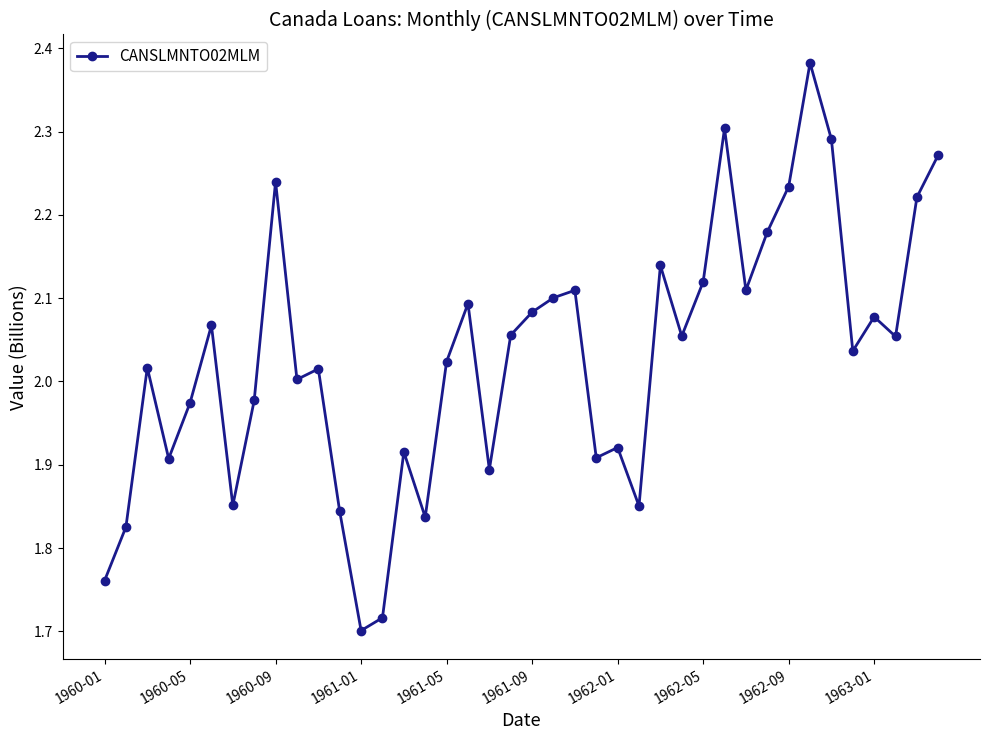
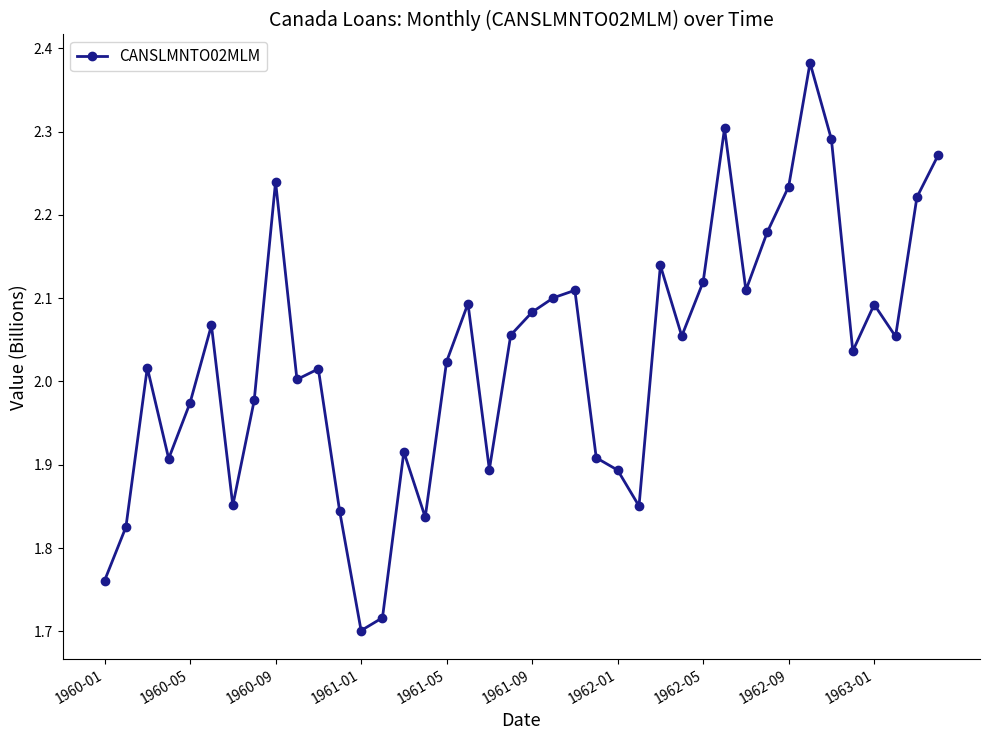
1962-01: 1.92 -> 1.89
1963-01: 2.08 -> 2.09
